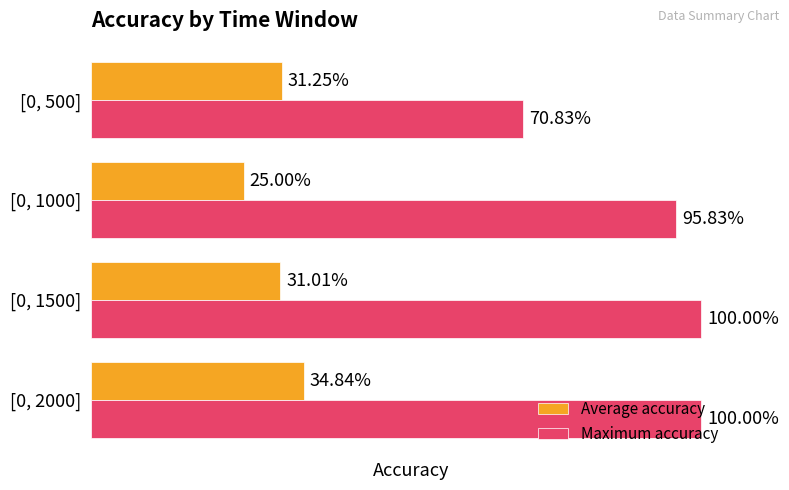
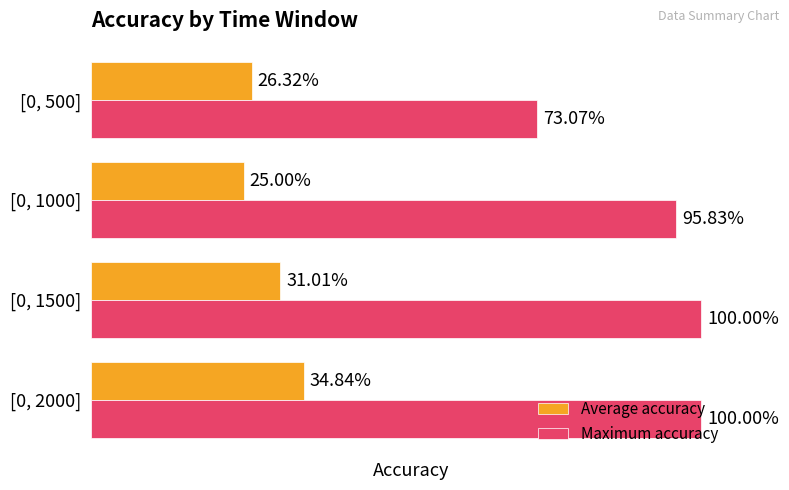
Average accuracy, [0, 500]: 31.25% -> 26.32%
Maximum accuracy, [0, 500]: 70.83% -> 73.07%
